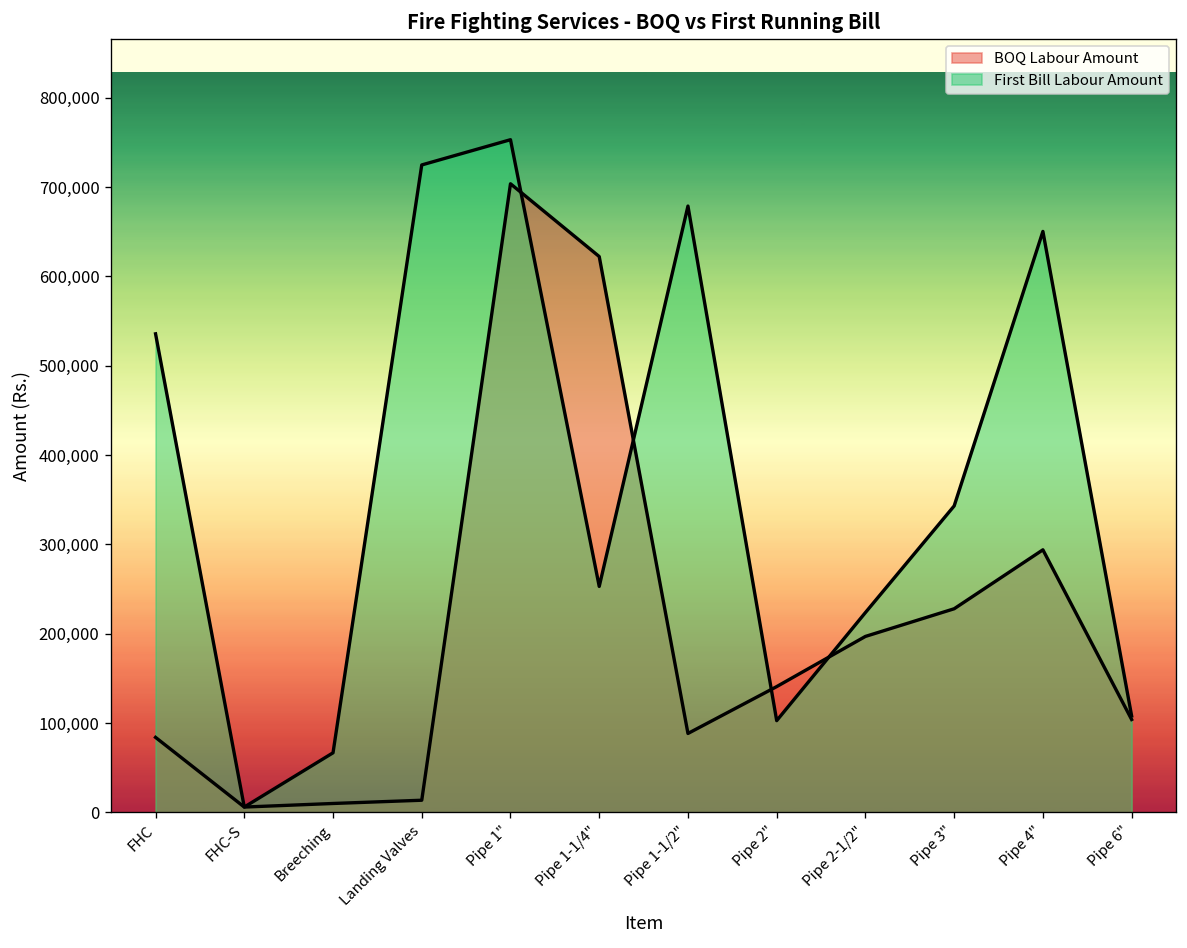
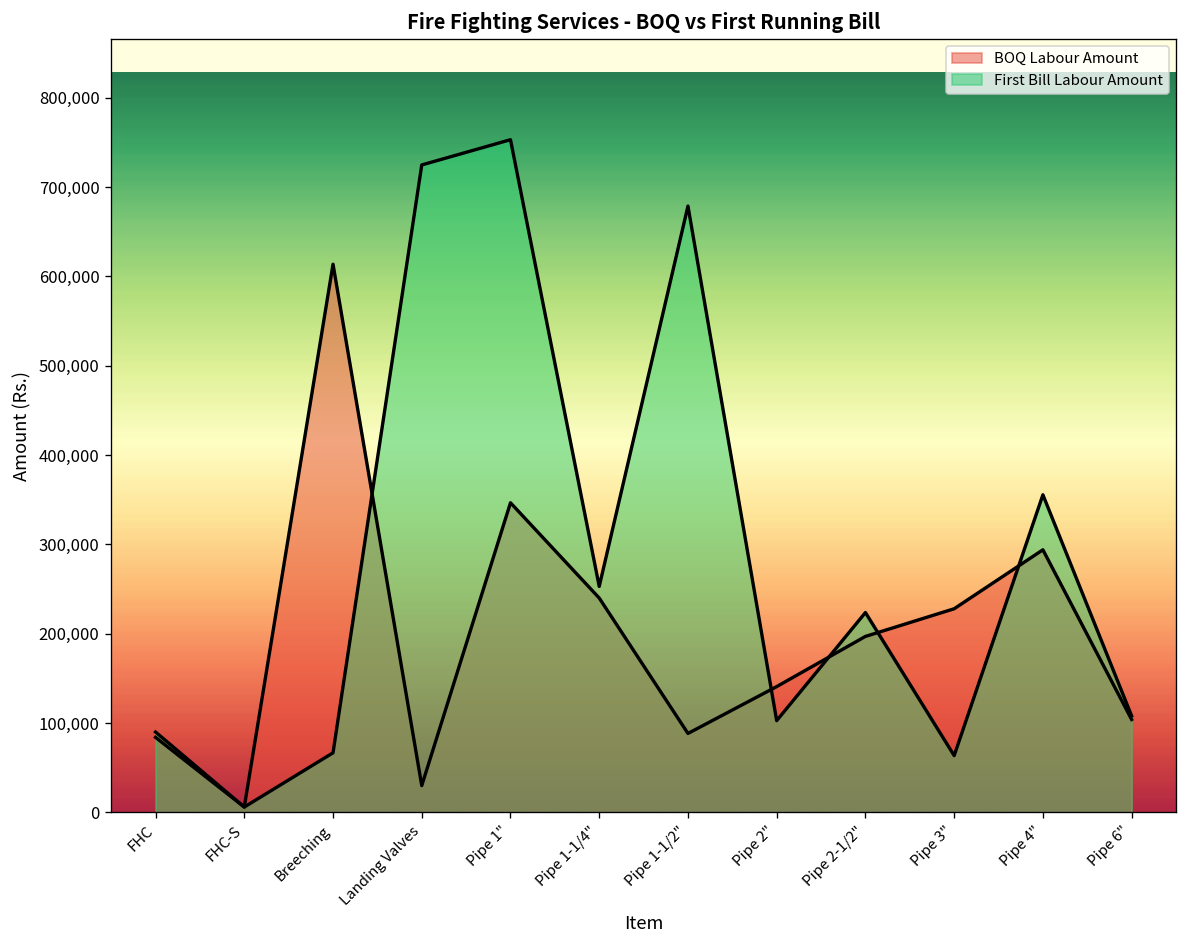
First Bill Labour Amount, FHC: 540,000 -> 90,000
BOQ Labour Amount, Breeching: 10,000 -> 610,000
BOQ Labour Amount, Landing Valves: 10,000 -> 30,000
BOQ Labour Amount, Pipe 1": 700,000 -> 350,000
BOQ Labour Amount, Pipe 1-1/4": 620,000 -> 240,000
First Bill Labour Amount, Pipe 3": 340,000 -> 60,000
First Bill Labour Amount, Pipe 4": 650,000 -> 360,000
